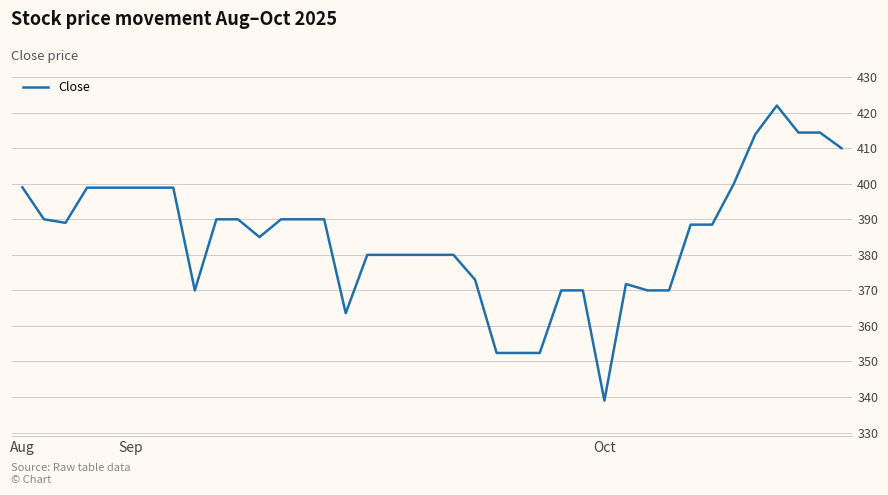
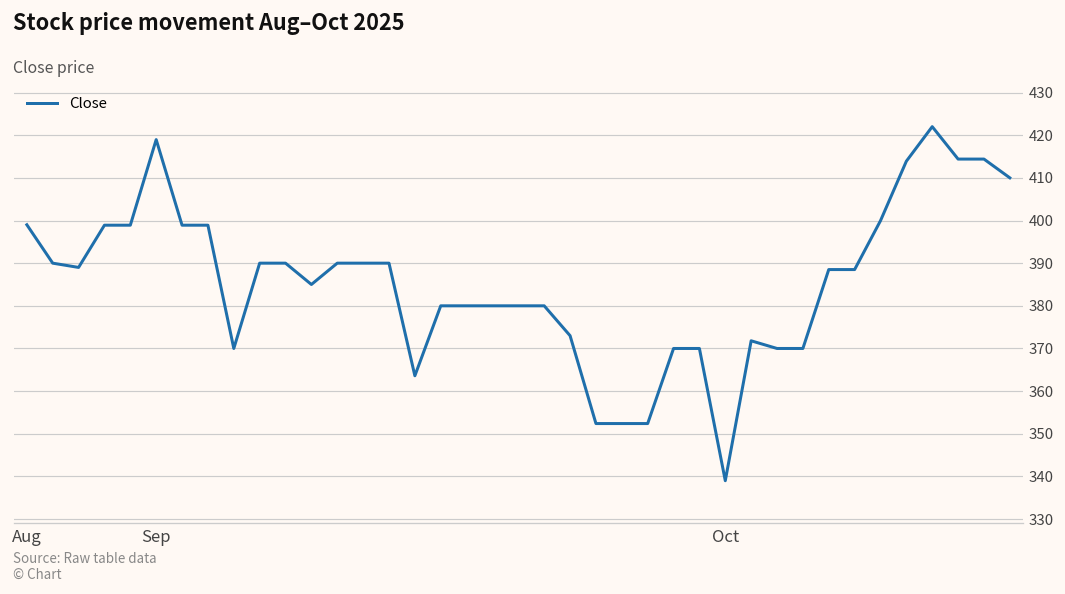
Sep: 399 -> 419
